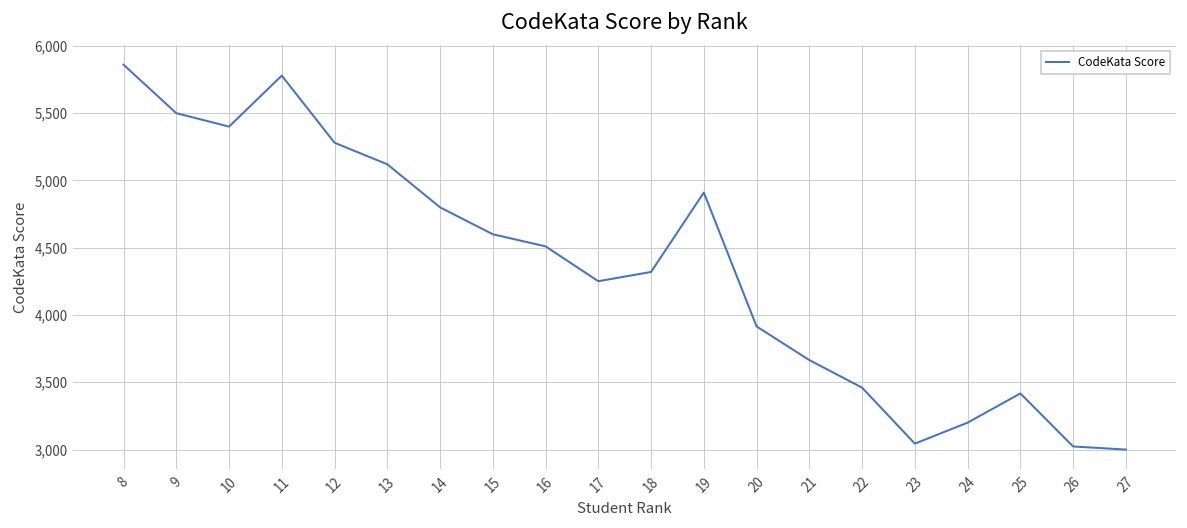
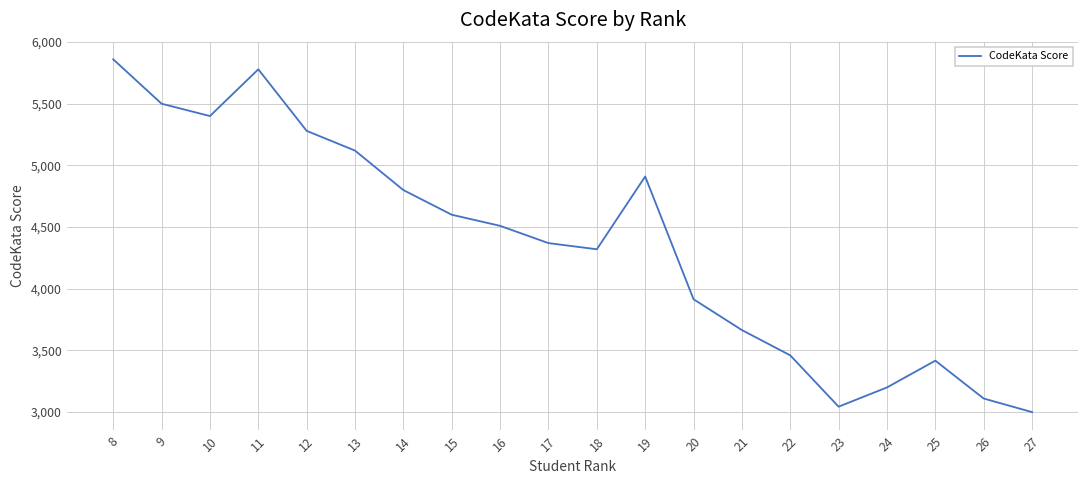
17: 4,250 -> 4,370
26: 3,020 -> 3,110
